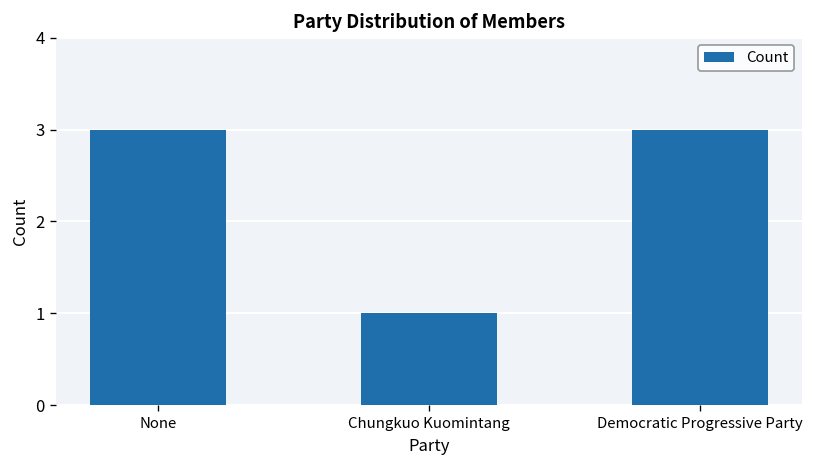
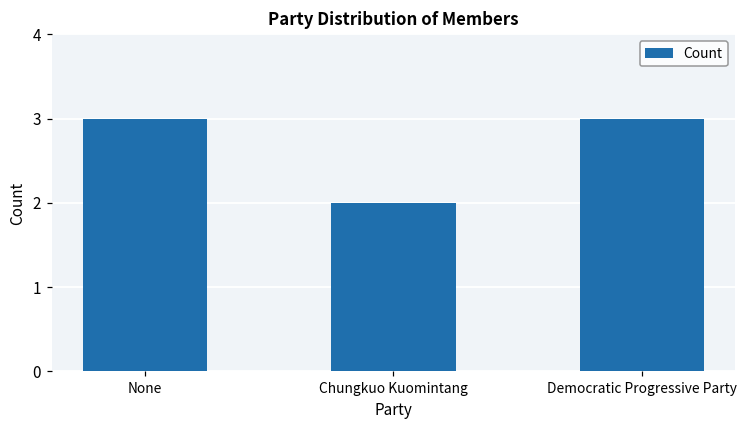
Chungkuo Kuomintang: 1 -> 2
